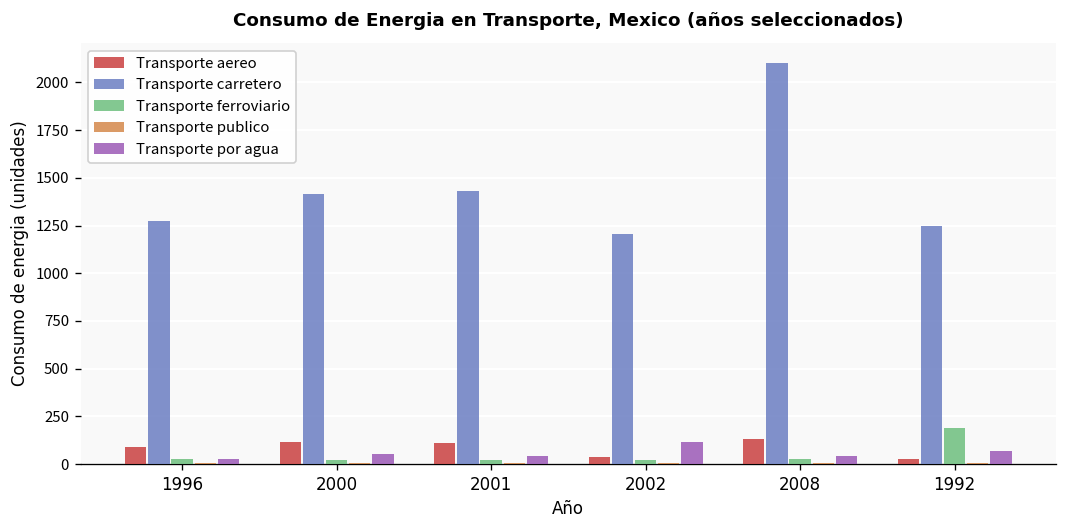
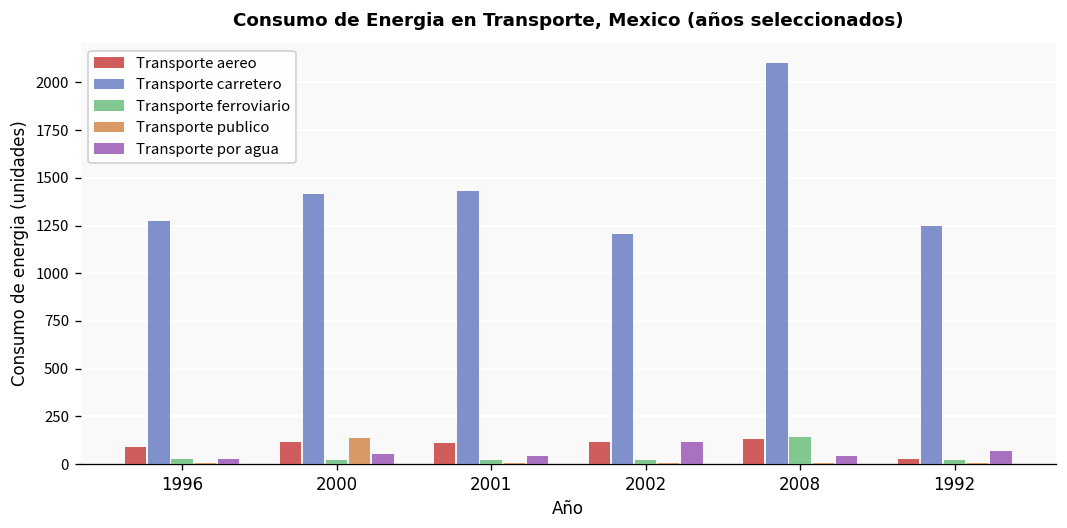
Transporte publico, 2000: 0 -> 140
Transporte aereo, 2002: 40 -> 120
Transporte ferroviario, 2008: 30 -> 140
Transporte ferroviario, 1992: 190 -> 20
